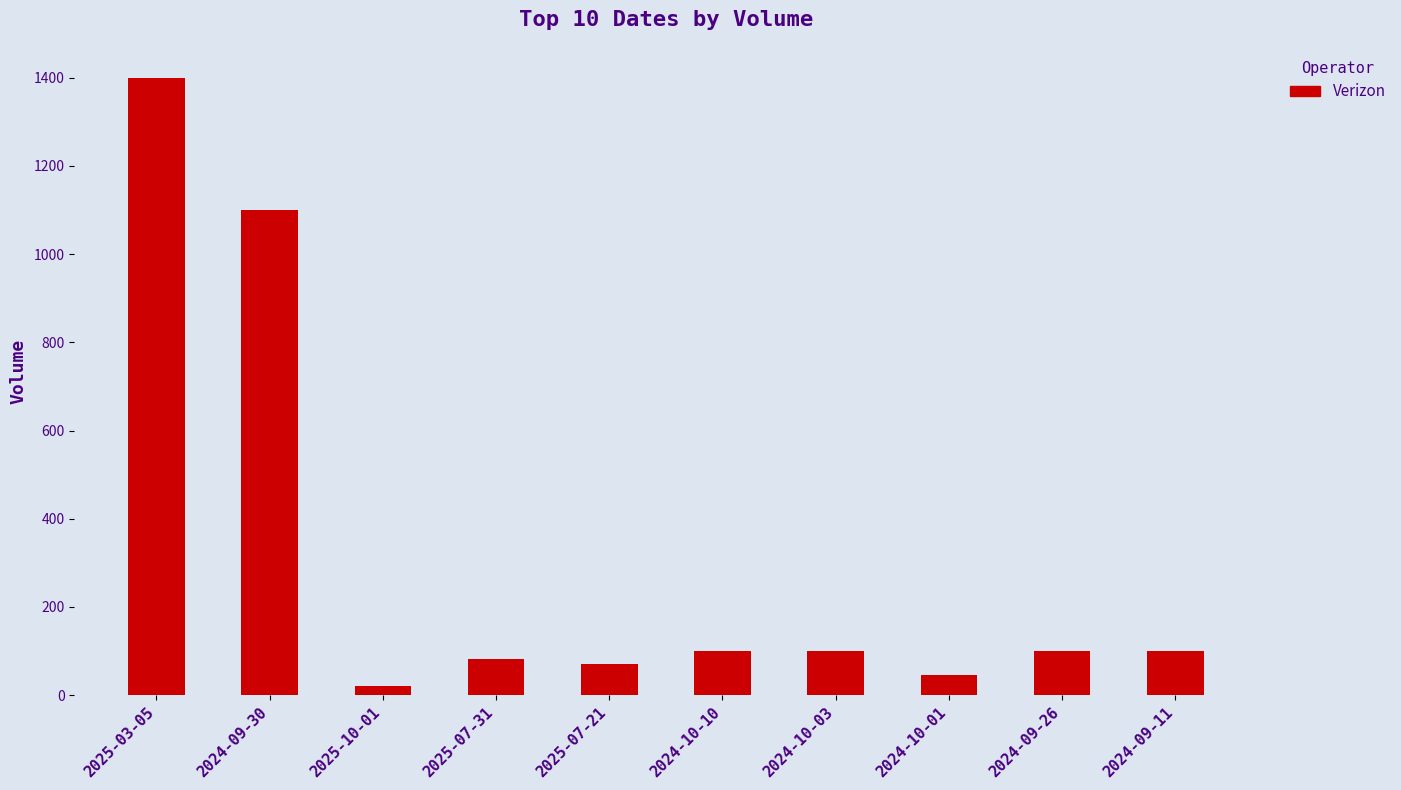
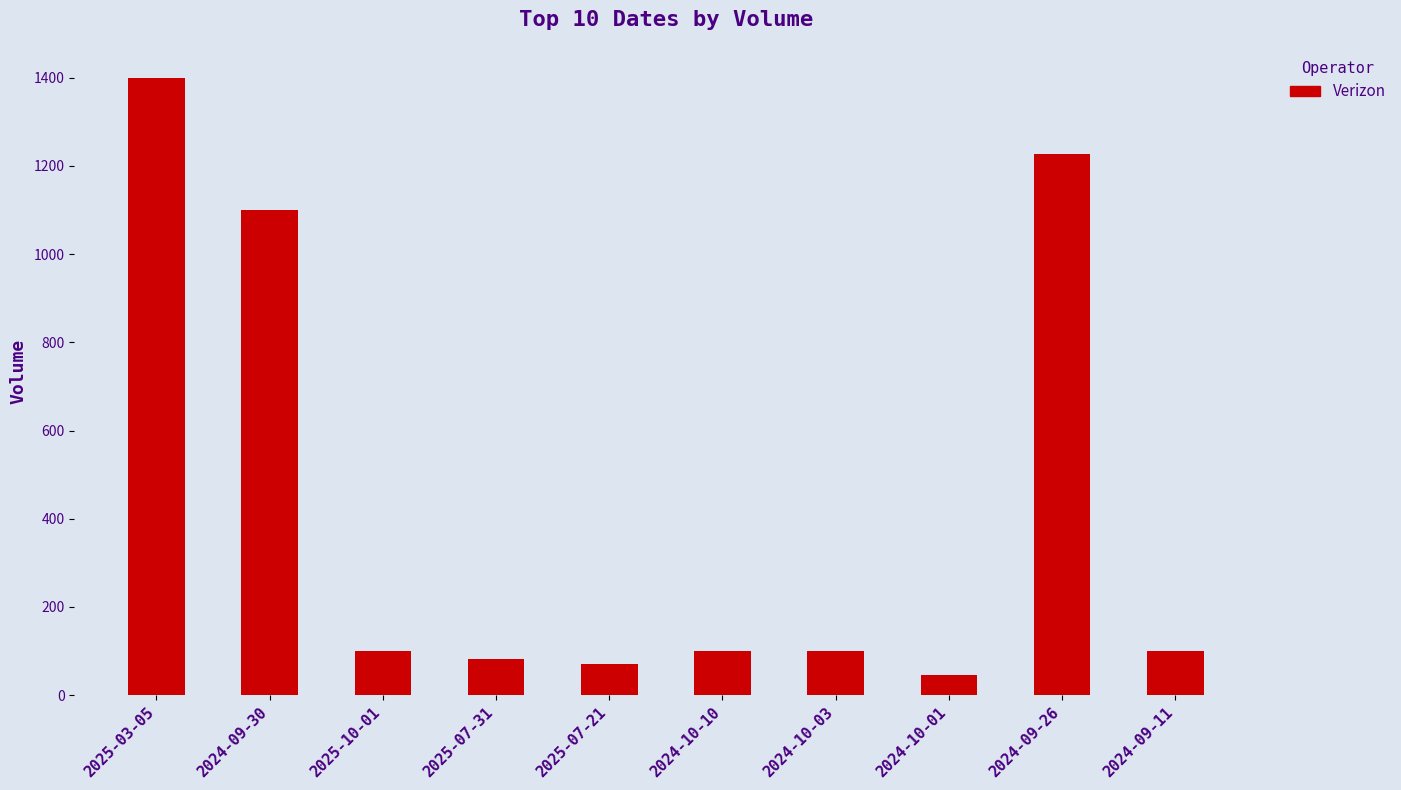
2025-10-01: 20 -> 100
2024-09-26: 100 -> 1230
